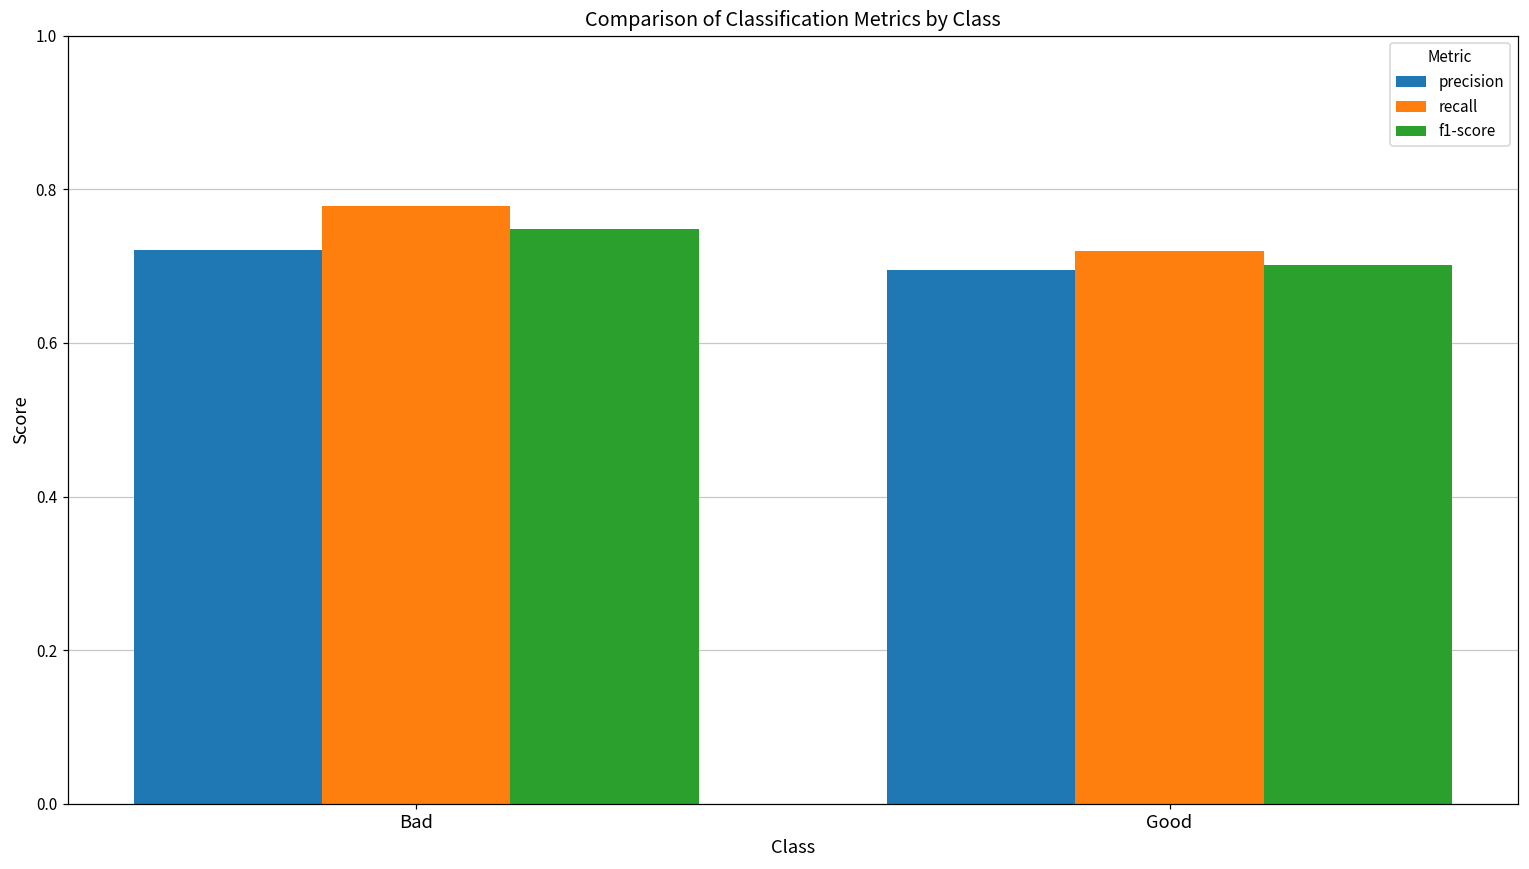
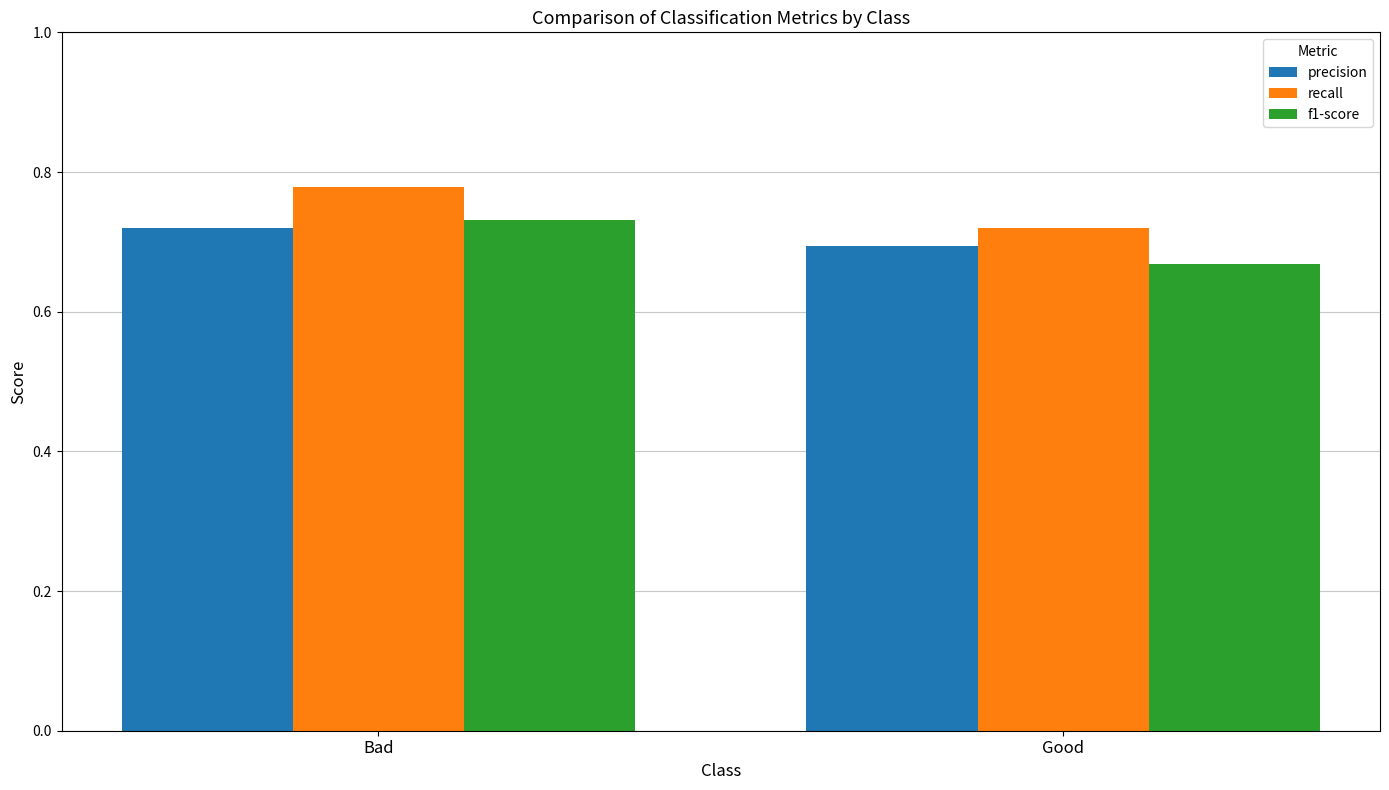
f1-score, Bad: 0.75 -> 0.73
f1-score, Good: 0.70 -> 0.67
